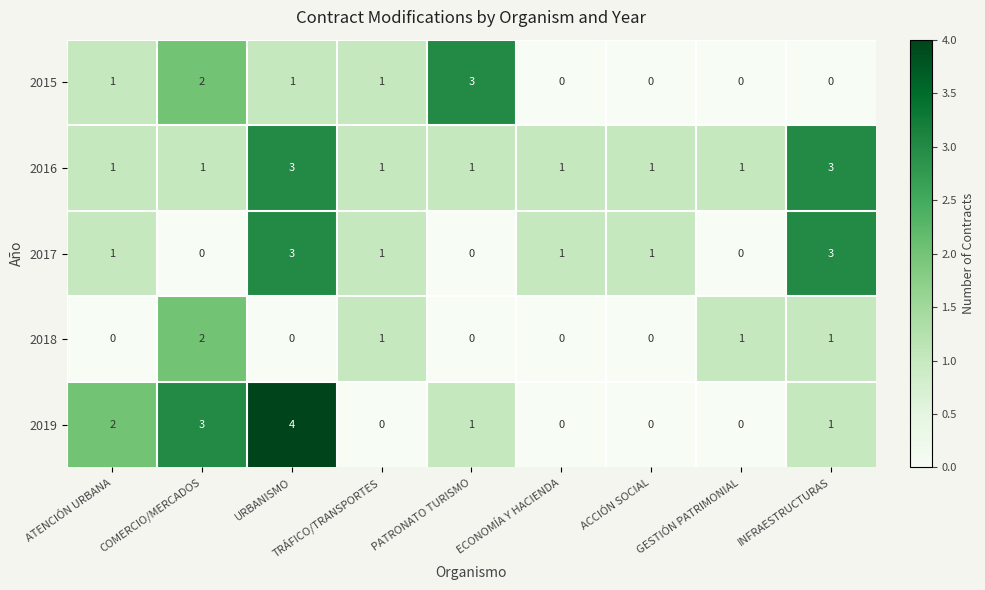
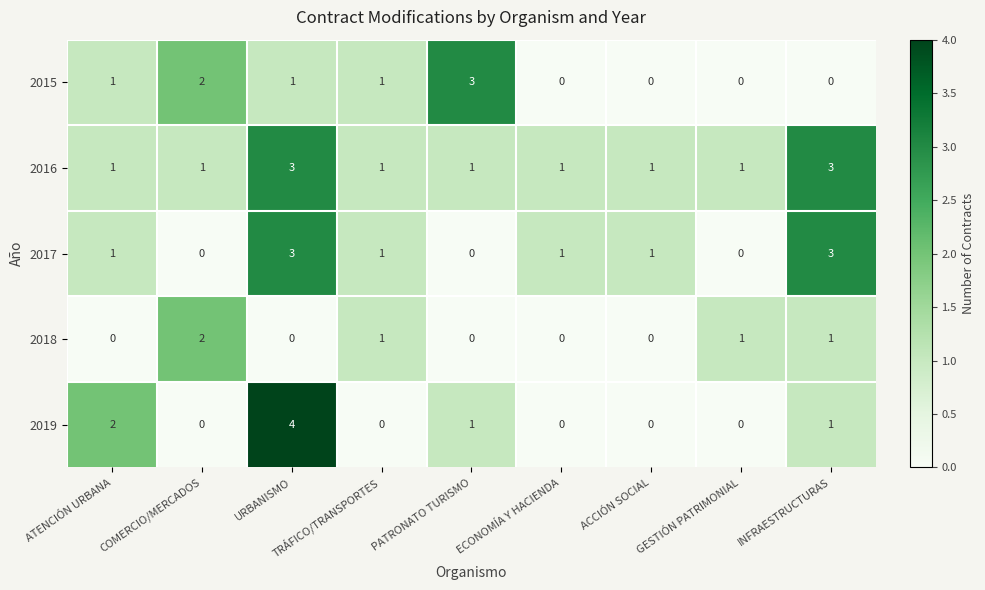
2019, COMERCIO/MERCADOS: 3 -> 0
